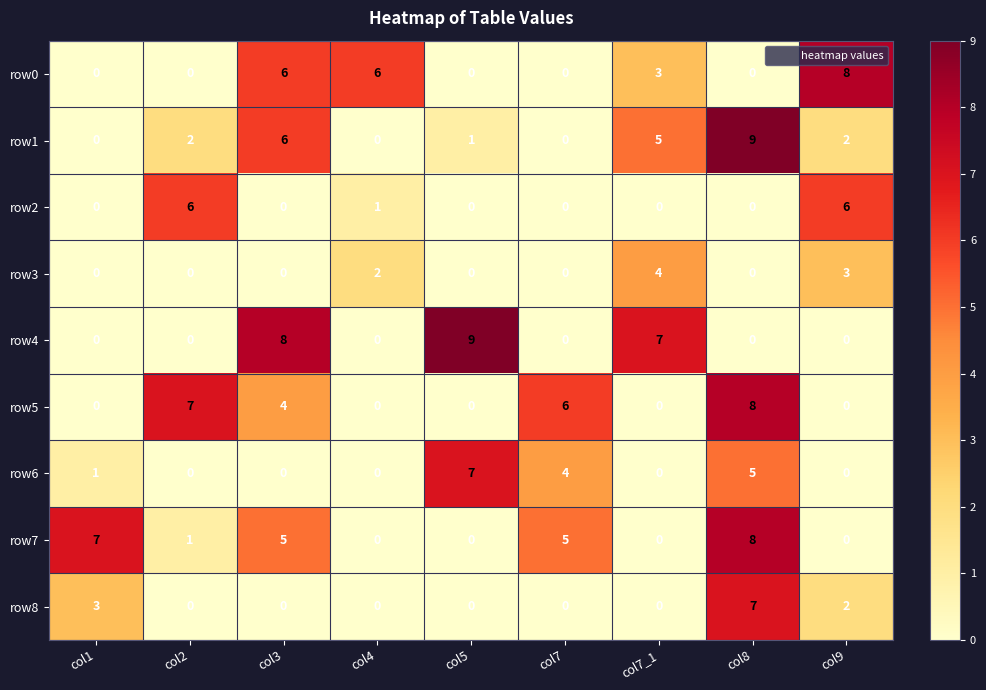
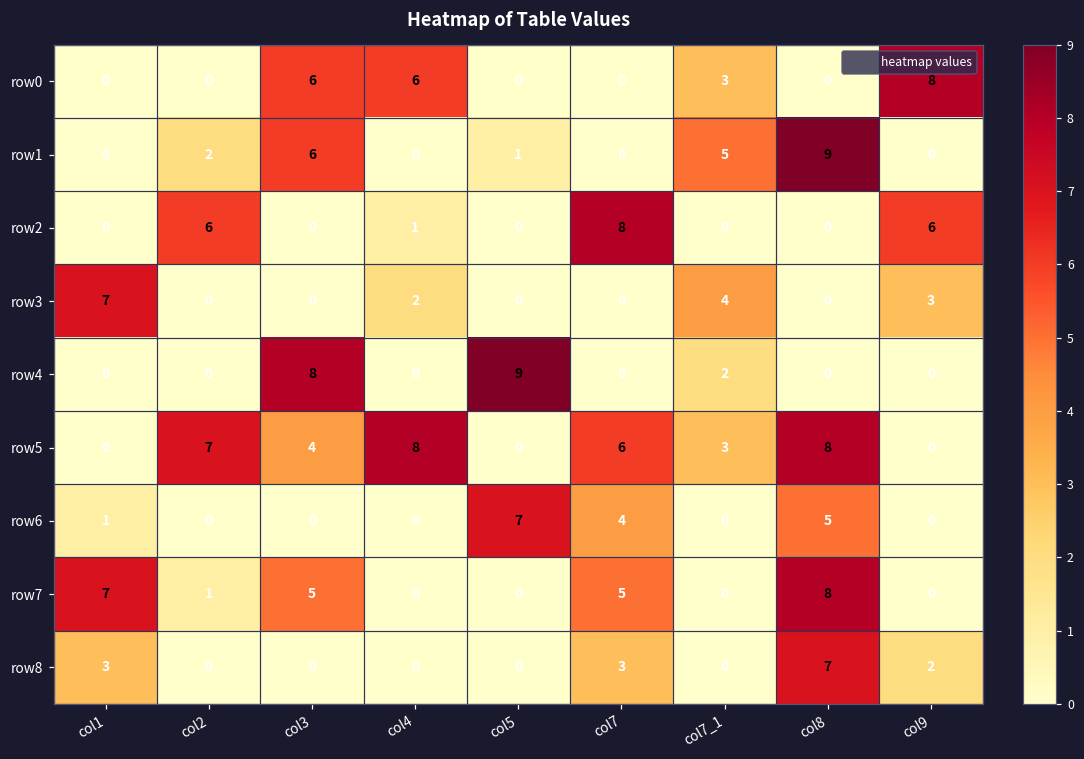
row1, col9: 2 -> 0
row2, col7: 0 -> 8
row3, col1: 0 -> 7
row4, col7_1: 7 -> 2
row5, col4: 0 -> 8
row5, col7_1: 0 -> 3
row8, col7: 0 -> 3
